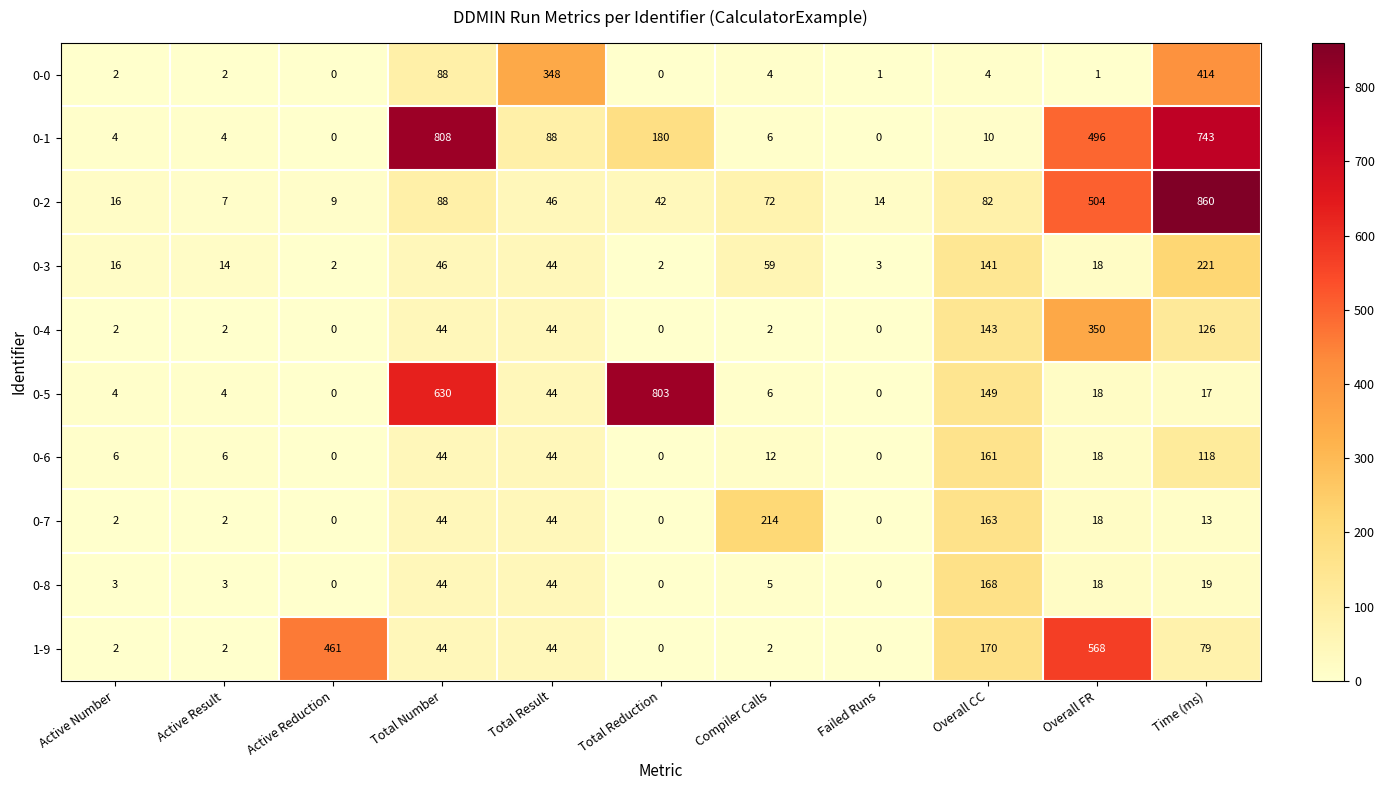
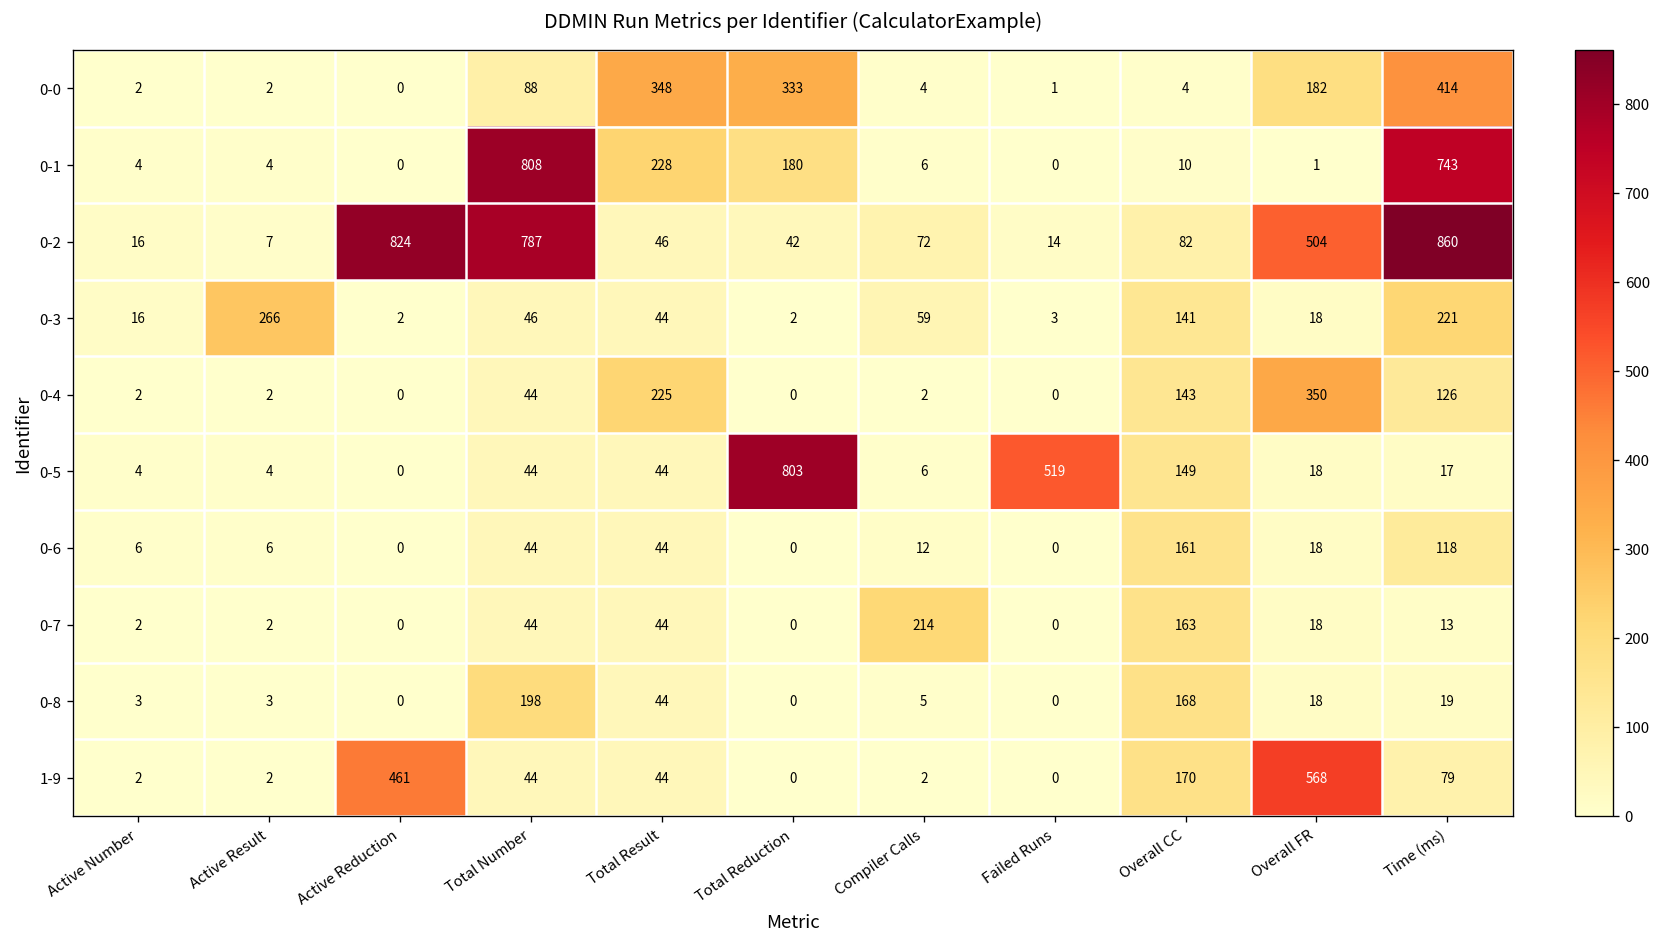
0-0, Total Reduction: 0 -> 333
0-0, Overall FR: 1 -> 182
0-1, Total Result: 88 -> 228
0-1, Overall FR: 496 -> 1
0-2, Active Reduction: 9 -> 824
0-2, Total Number: 88 -> 787
0-3, Active Result: 14 -> 266
0-4, Total Result: 44 -> 225
0-5, Total Number: 630 -> 44
0-5, Failed Runs: 0 -> 519
0-8, Total Number: 44 -> 198
